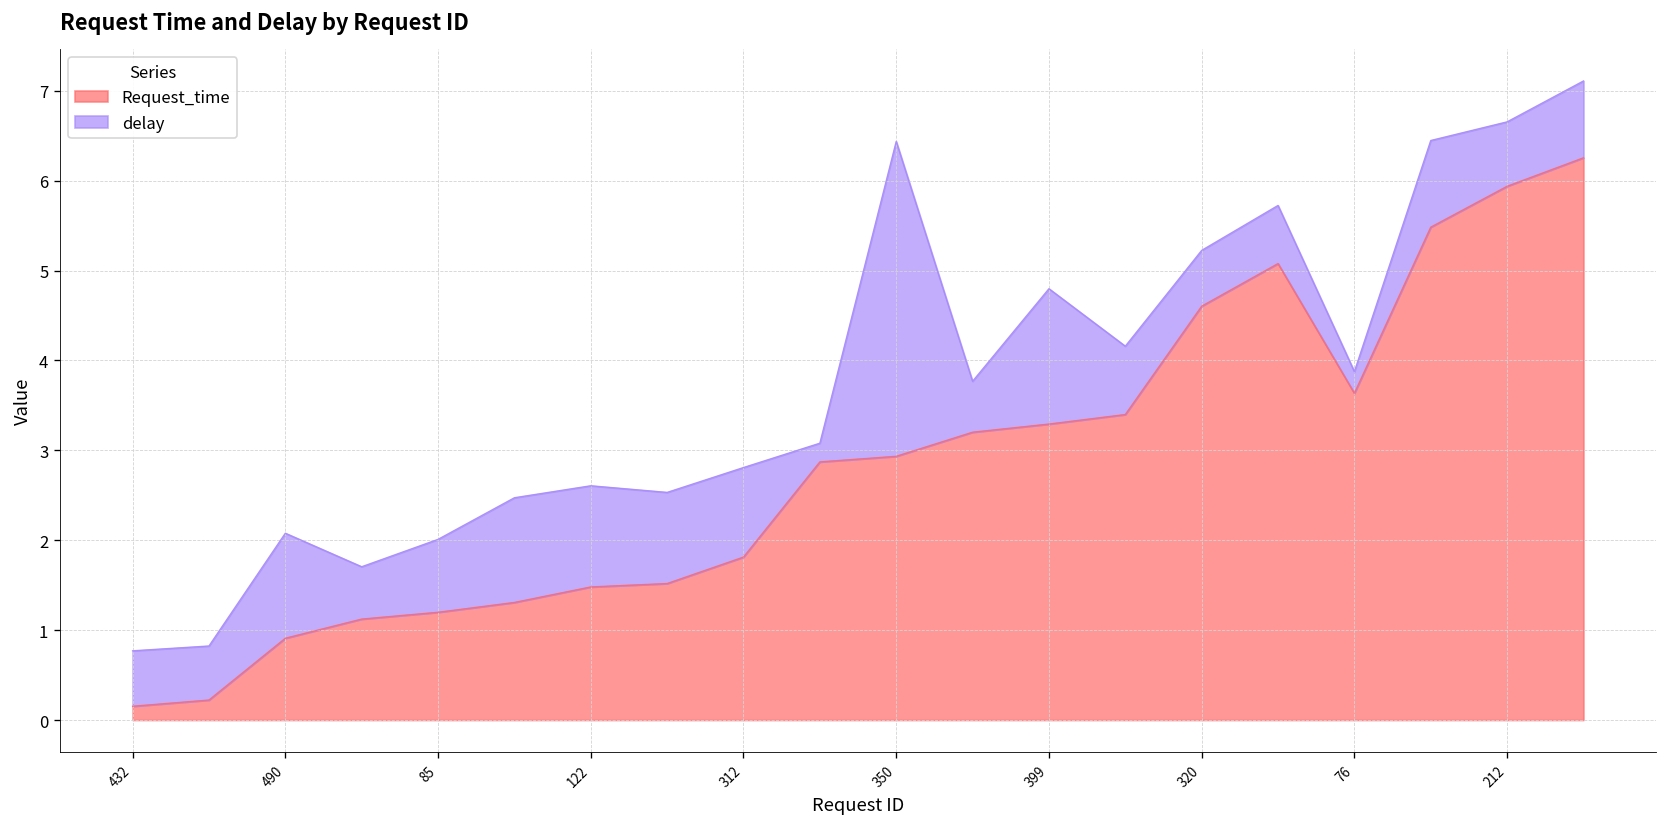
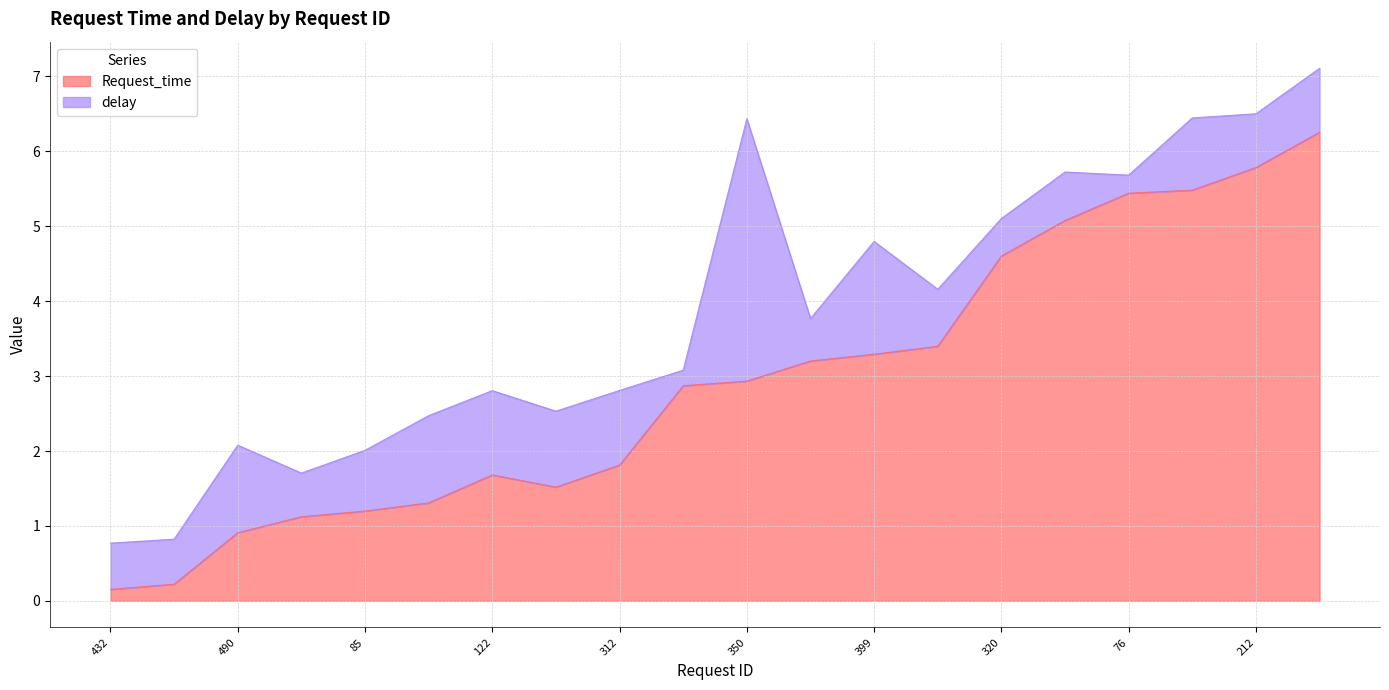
Request_time, 122: 1.5 -> 1.7
delay, 320: 0.6 -> 0.5
Request_time, 76: 3.6 -> 5.4
Request_time, 212: 5.9 -> 5.8
